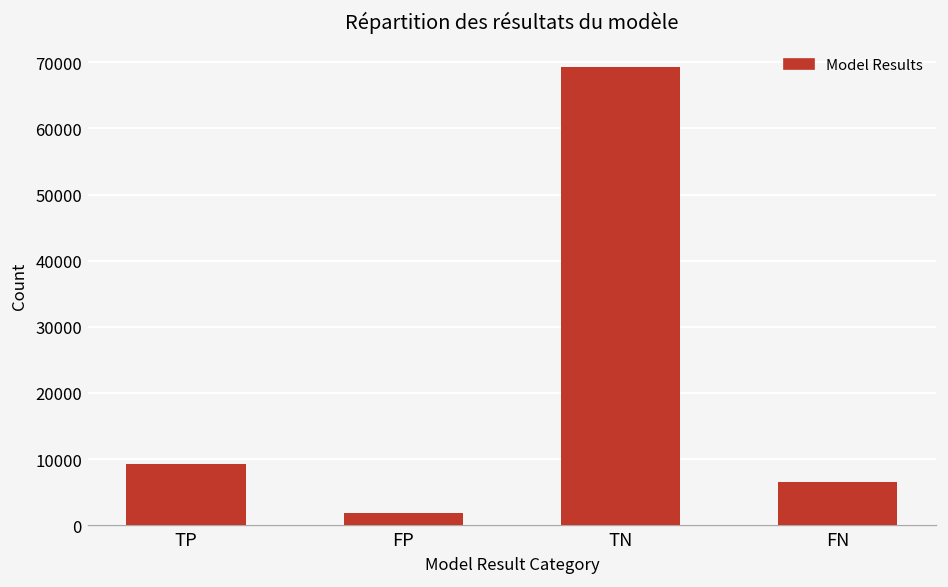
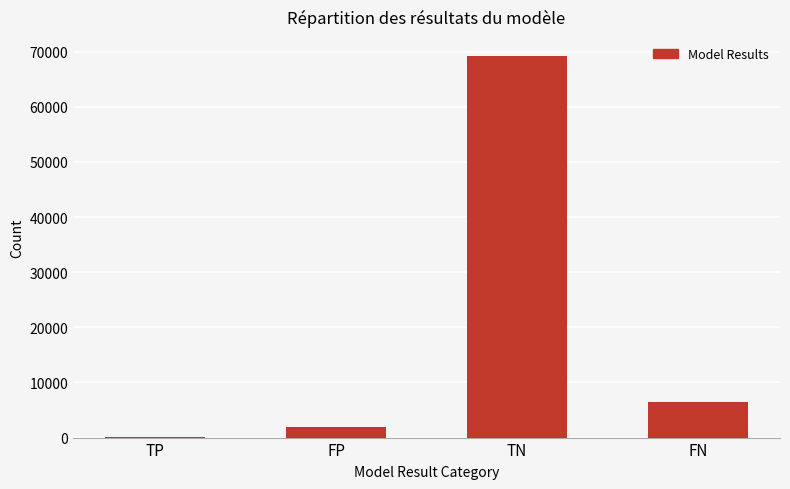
TP: 9000 -> 0
